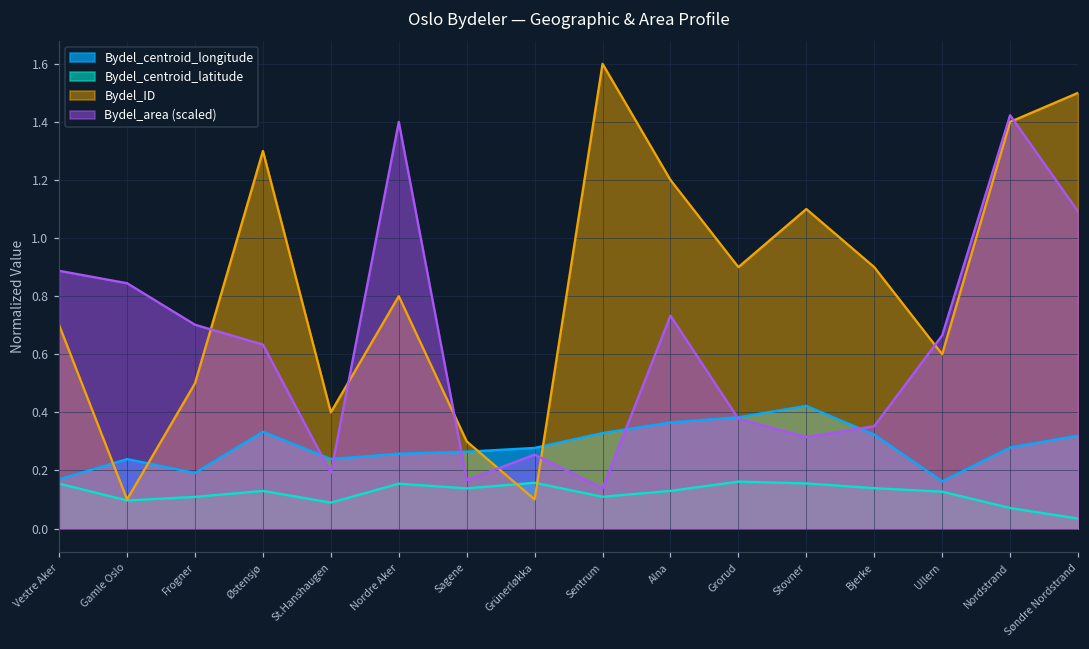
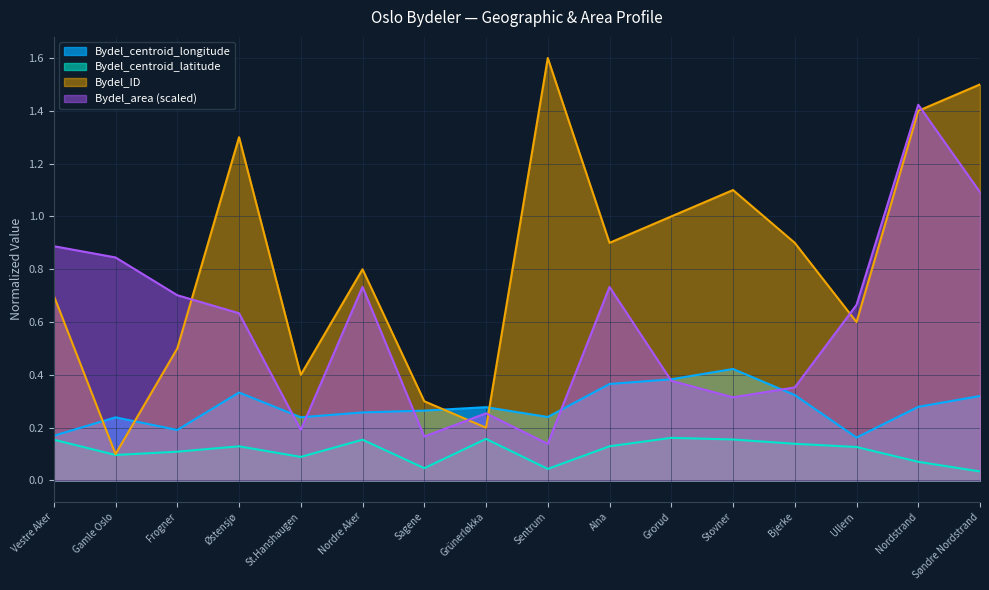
Bydel_area (scaled), Nordre Aker: 1.40 -> 0.73
Bydel_centroid_latitude, Sagene: 0.14 -> 0.05
Bydel_ID, Grünerløkka: 0.10 -> 0.20
Bydel_centroid_longitude, Sentrum: 0.33 -> 0.24
Bydel_centroid_latitude, Sentrum: 0.11 -> 0.04
Bydel_ID, Alna: 1.20 -> 0.90
Bydel_ID, Grorud: 0.90 -> 1.00
